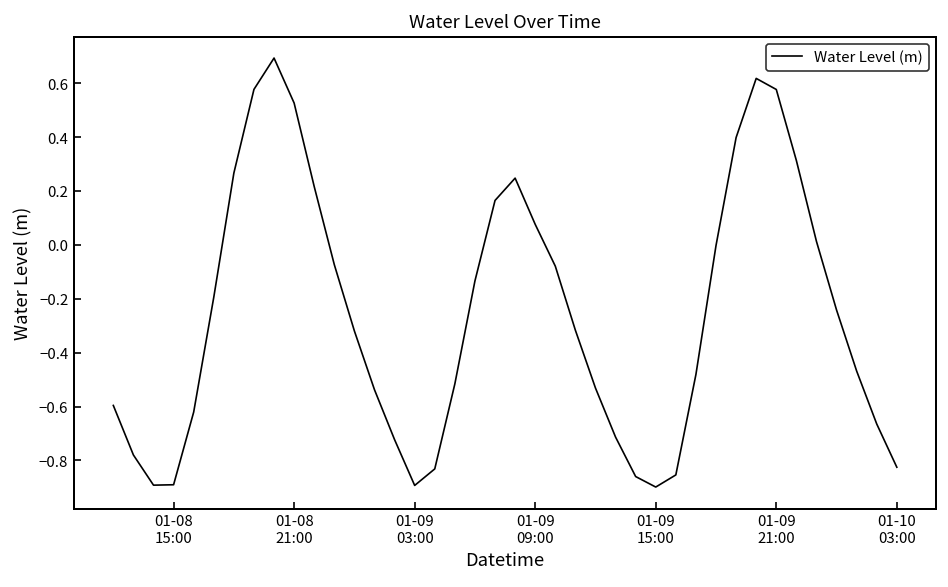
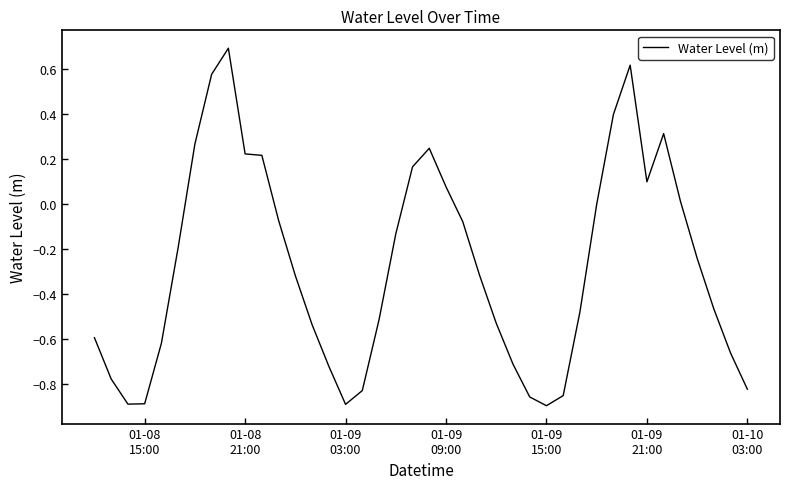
01-08 21:00: 0.53 -> 0.22
01-09 21:00: 0.58 -> 0.10
